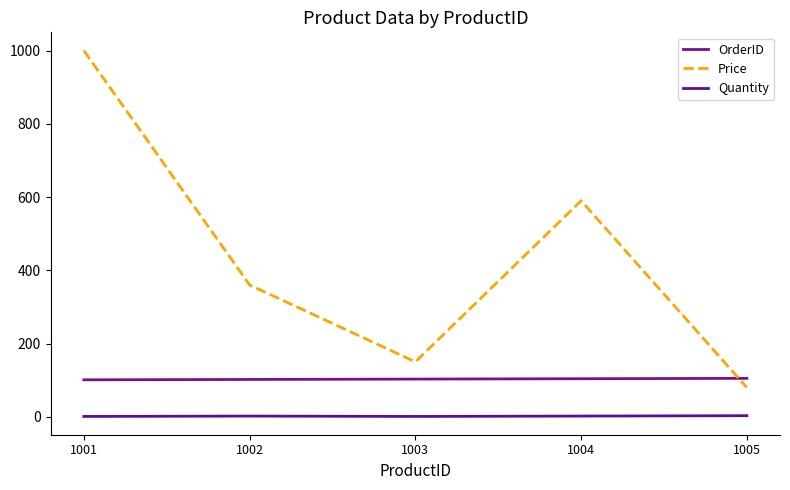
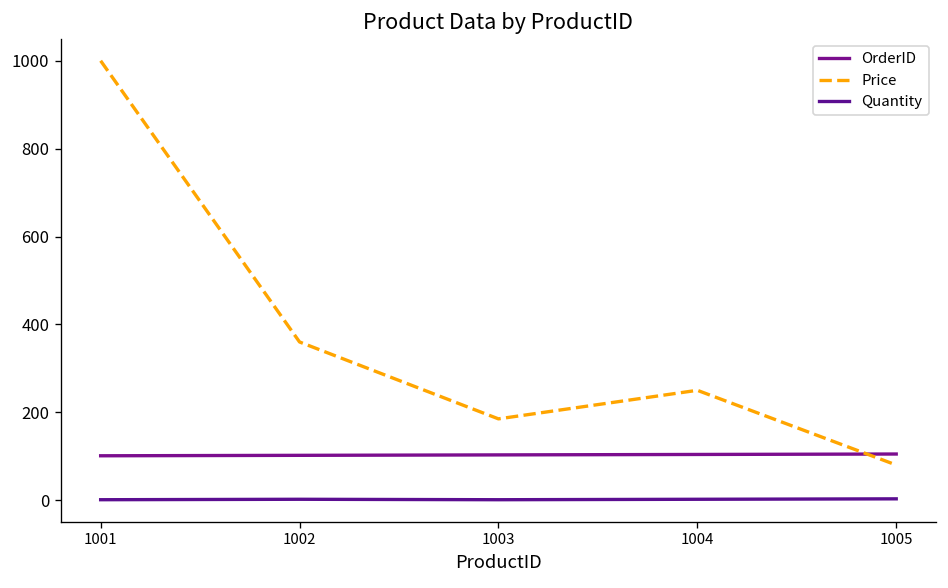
Price, 1003: 150 -> 190
Price, 1004: 590 -> 250
